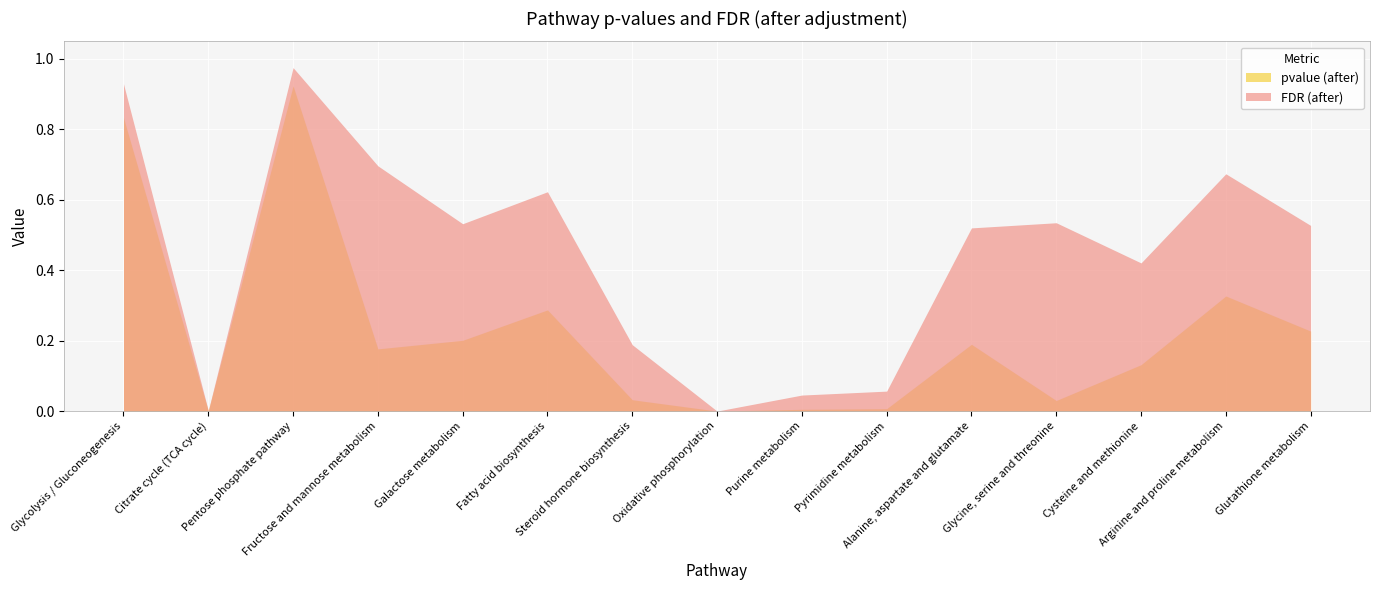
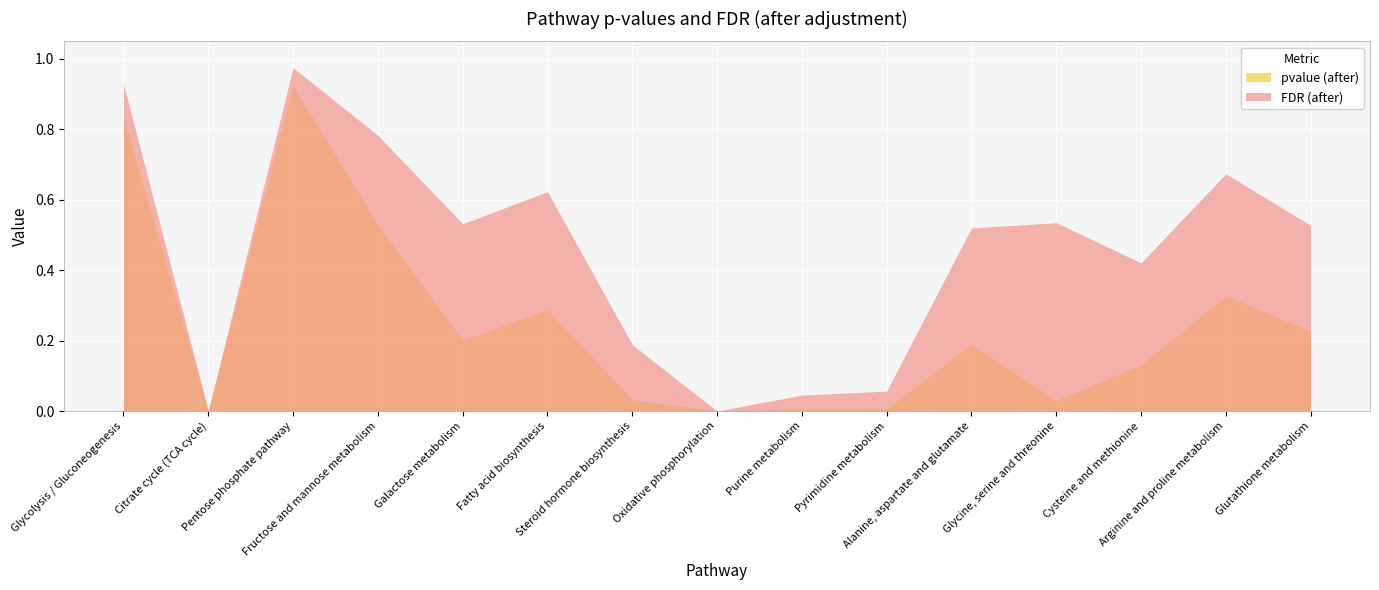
pvalue (after), Fructose and mannose metabolism: 0.18 -> 0.53
FDR (after), Fructose and mannose metabolism: 0.70 -> 0.78
